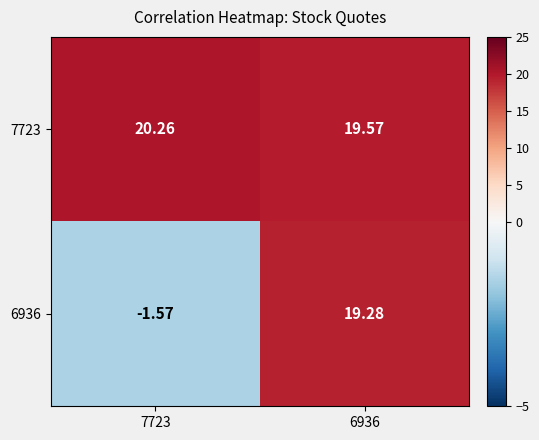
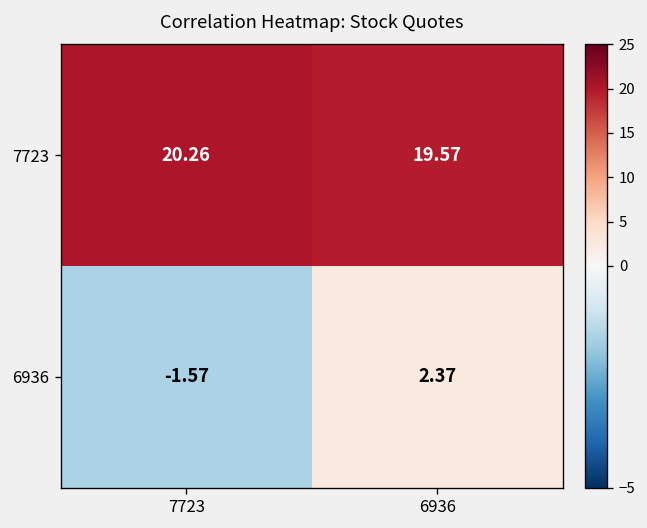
6936, 6936: 19.28 -> 2.37
